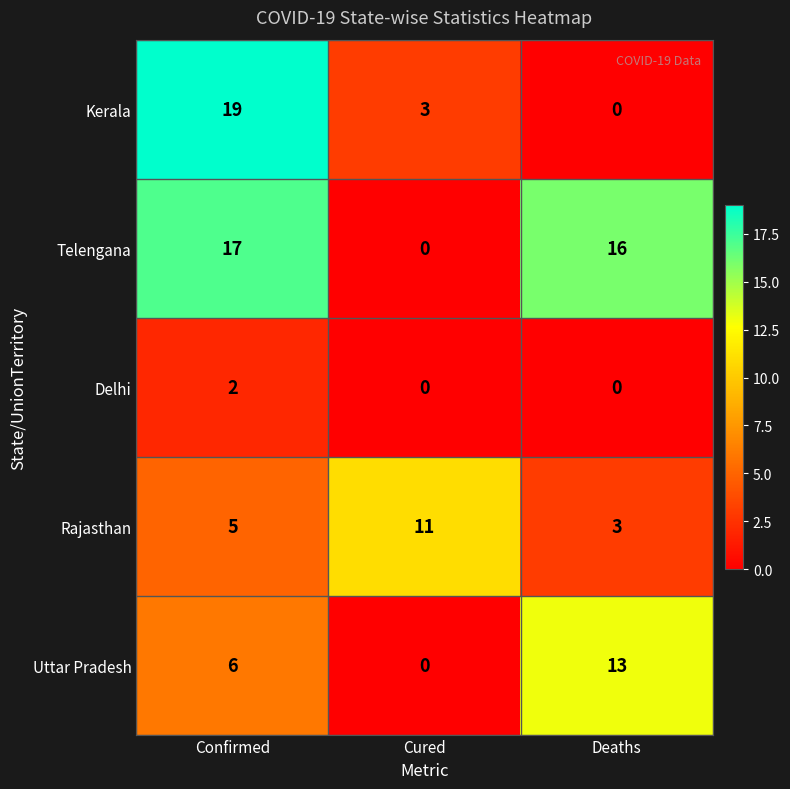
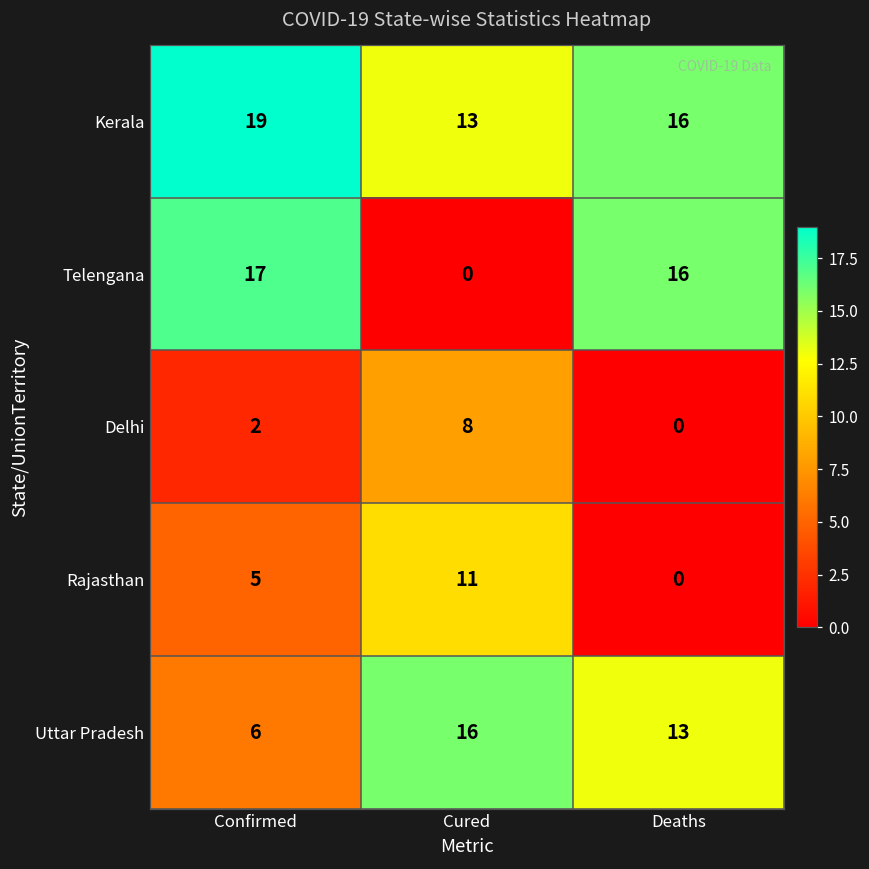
Kerala, Cured: 3 -> 13
Kerala, Deaths: 0 -> 16
Delhi, Cured: 0 -> 8
Rajasthan, Deaths: 3 -> 0
Uttar Pradesh, Cured: 0 -> 16
